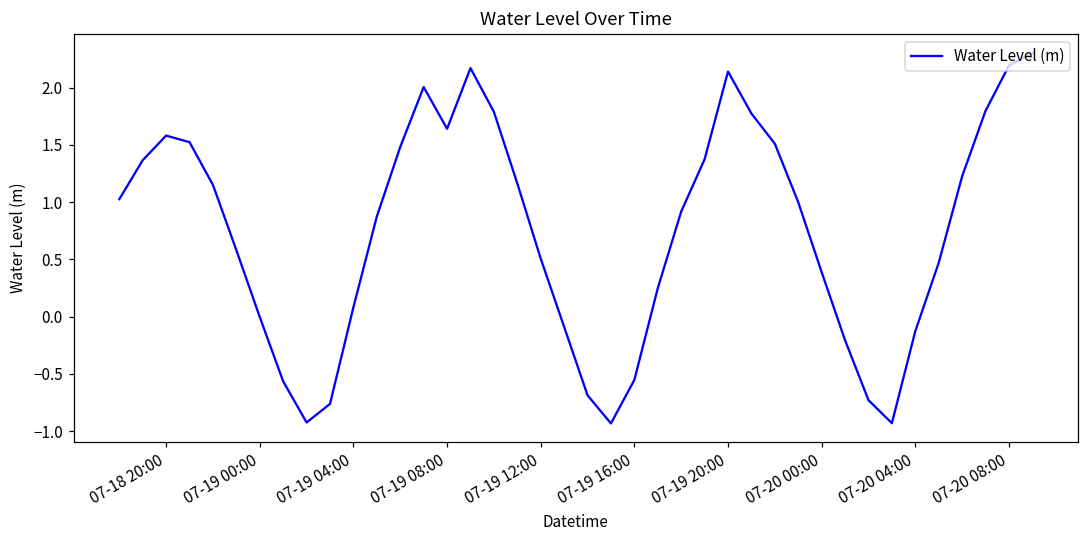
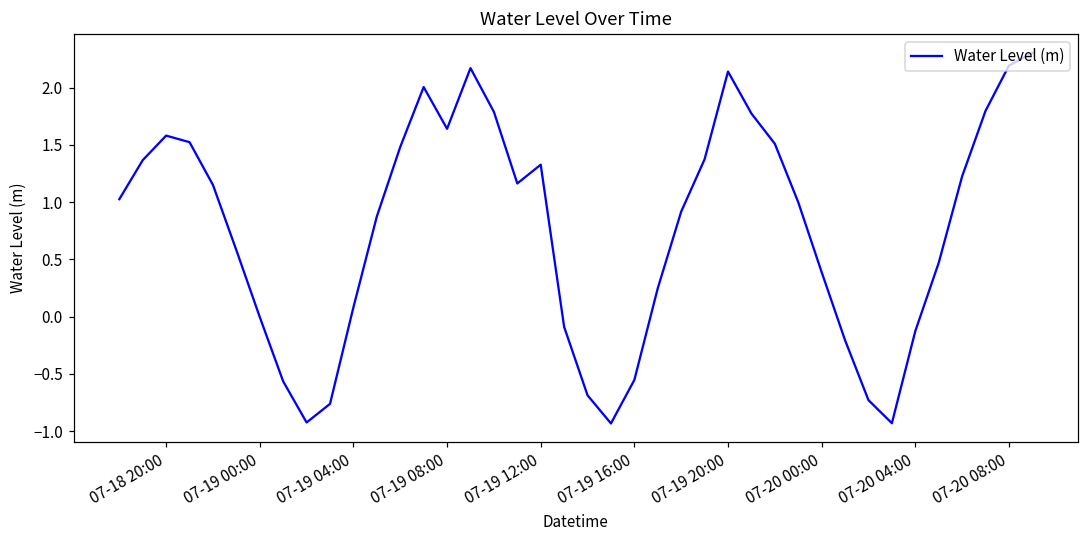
07-19 12:00: 0.51 -> 1.33
